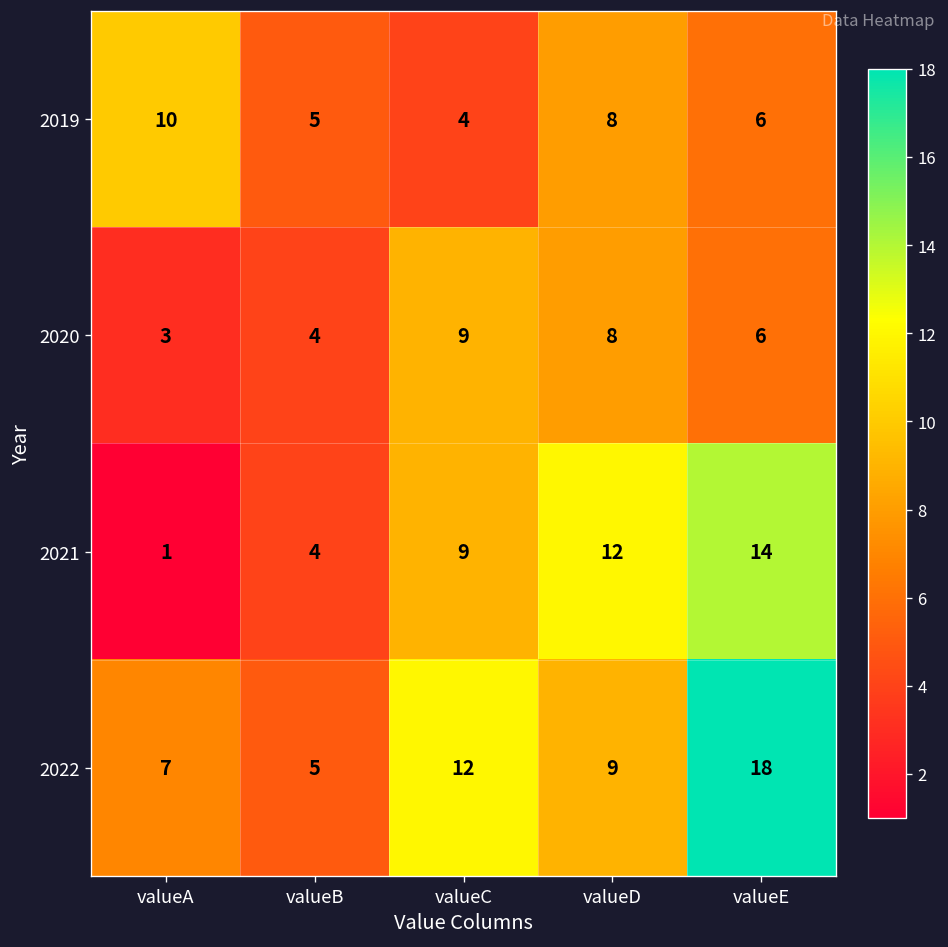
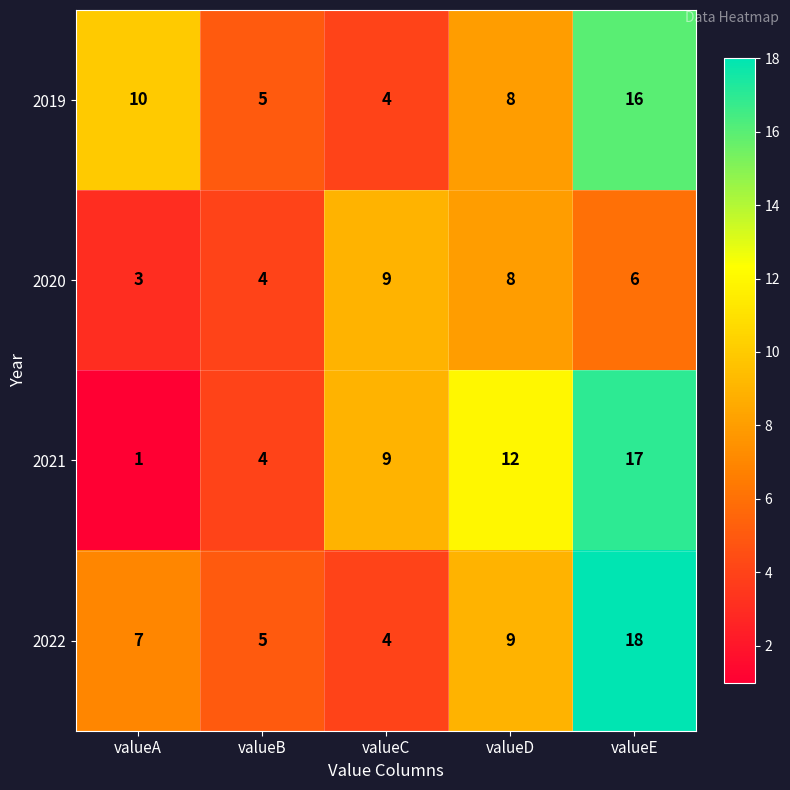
2019, valueE: 6 -> 16
2021, valueE: 14 -> 17
2022, valueC: 12 -> 4
